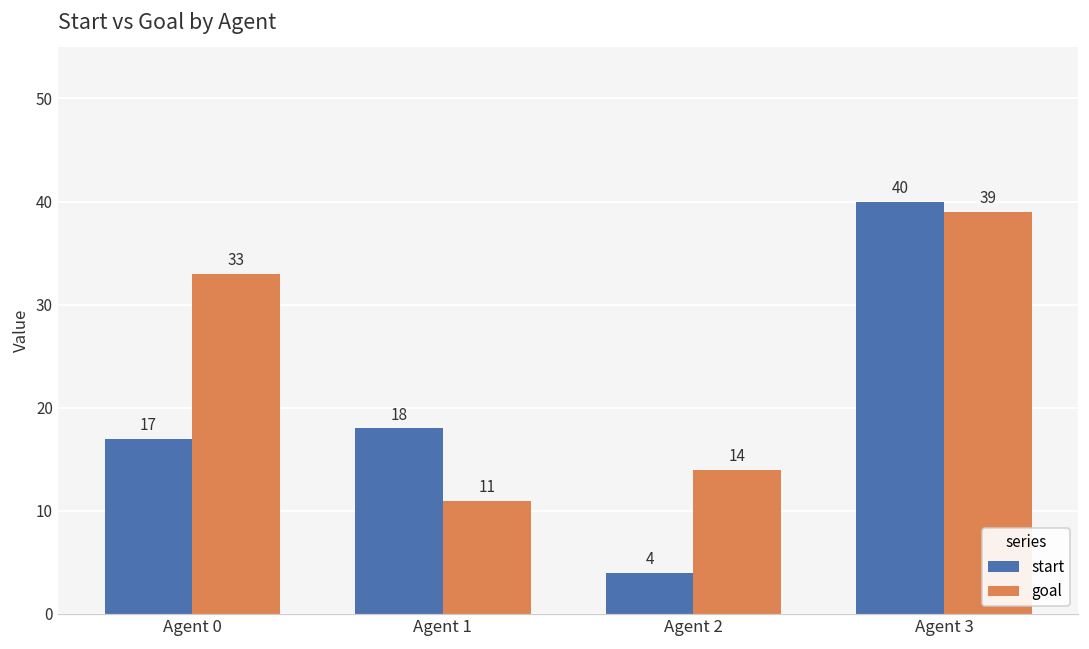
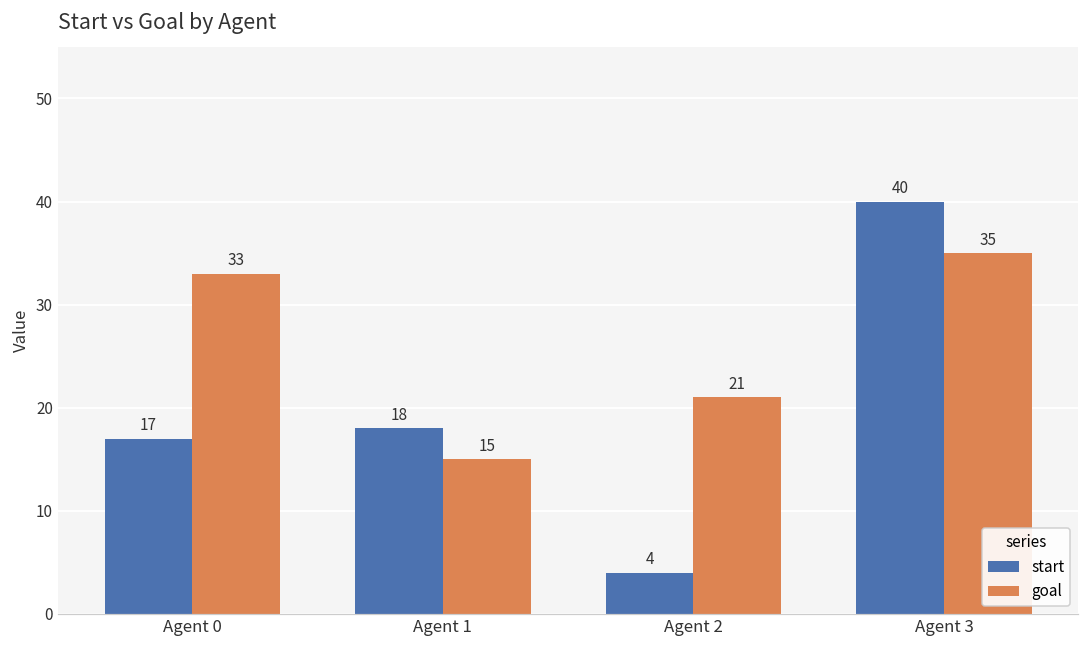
goal, Agent 1: 11 -> 15
goal, Agent 2: 14 -> 21
goal, Agent 3: 39 -> 35
